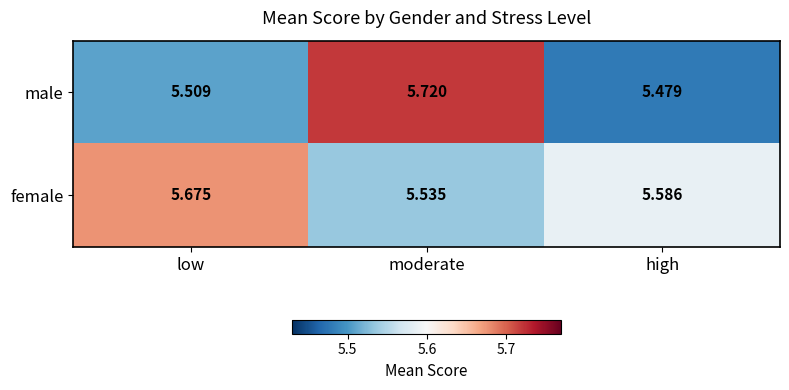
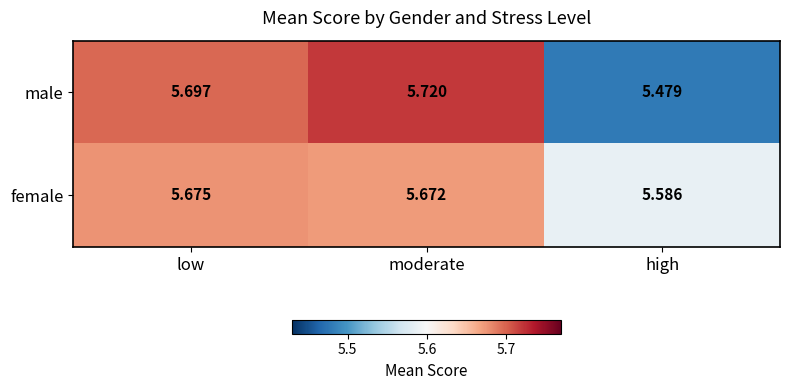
male, low: 5.509 -> 5.697
female, moderate: 5.535 -> 5.672
